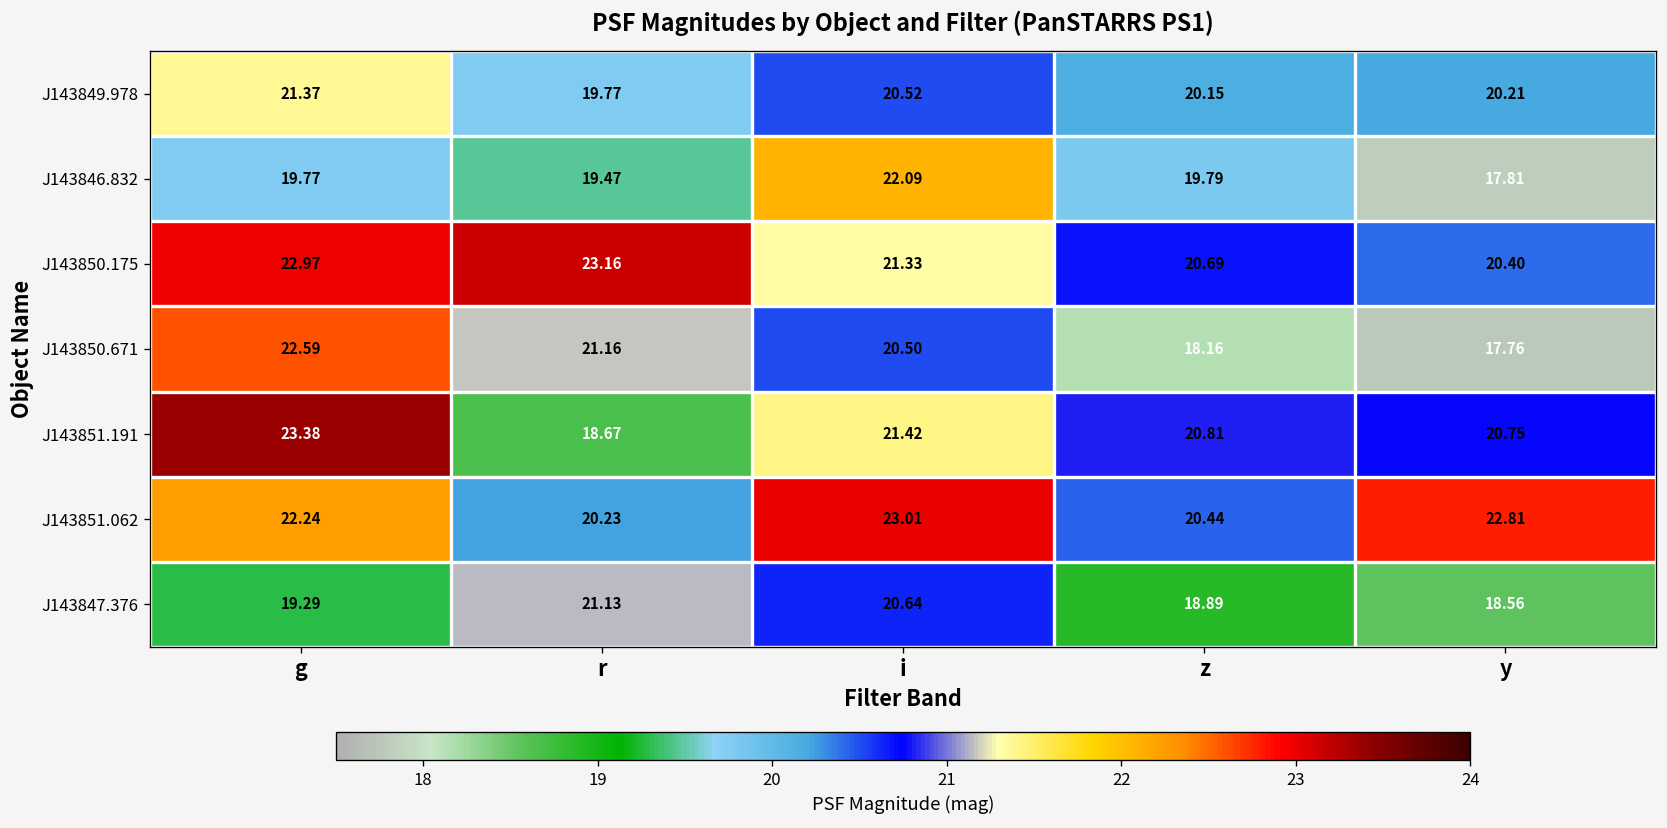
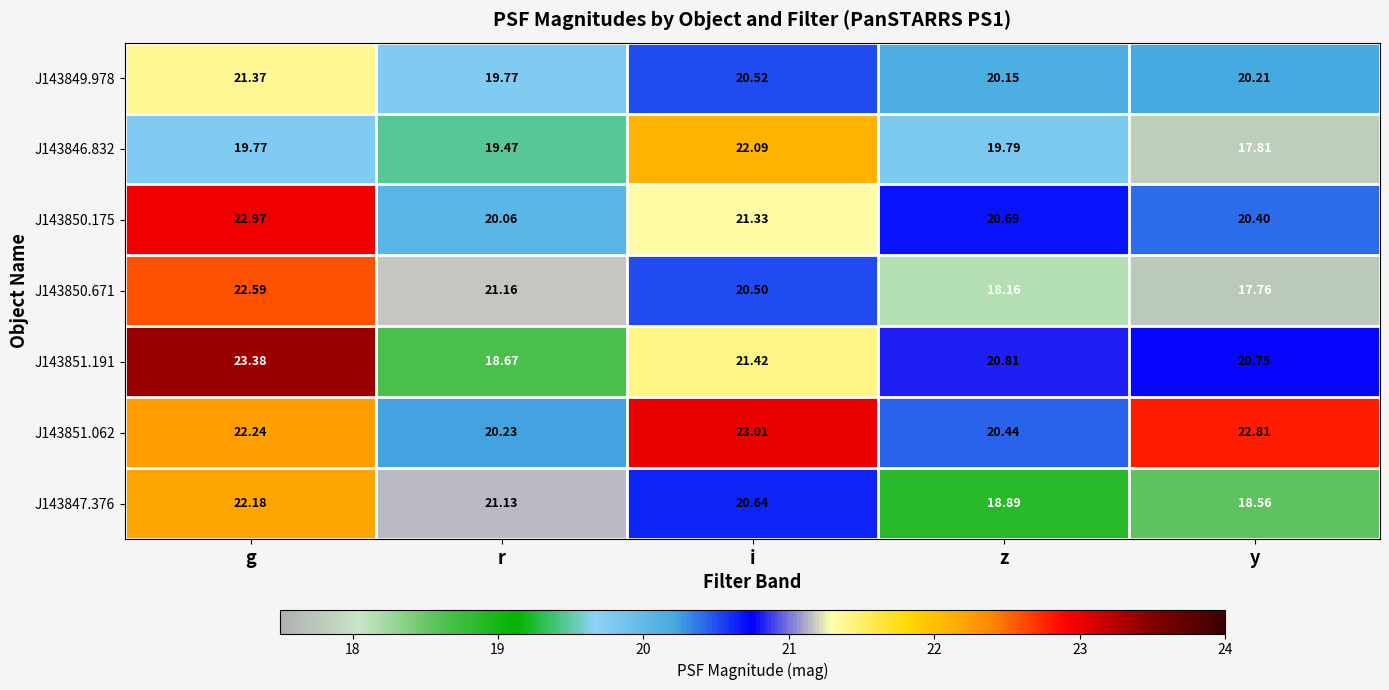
J143850.175, r: 23.16 -> 20.06
J143847.376, g: 19.29 -> 22.18
